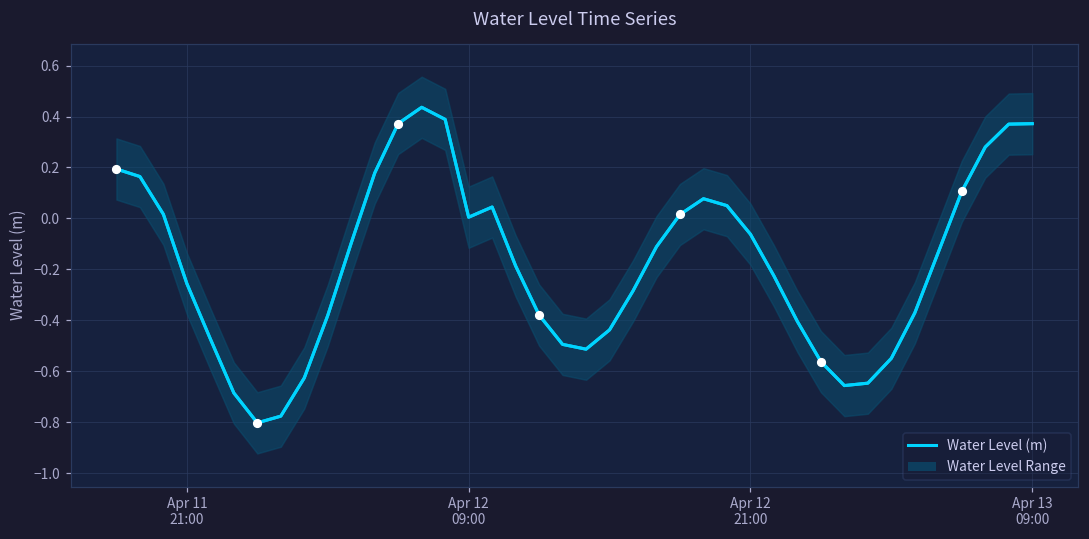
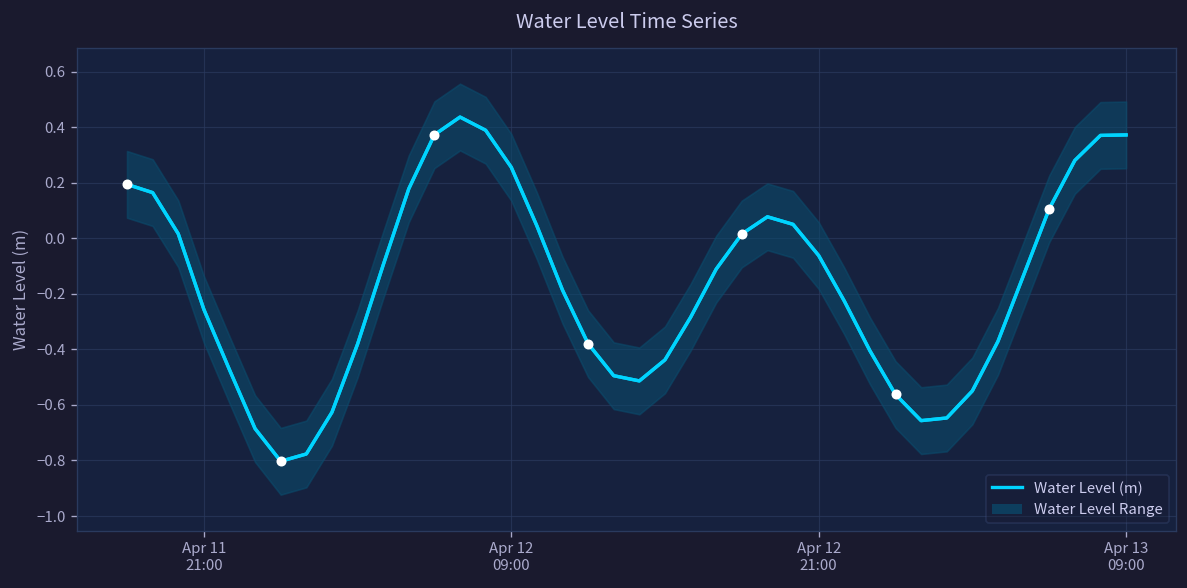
Water Level (m), Apr 12 09:00: 0.00 -> 0.26
